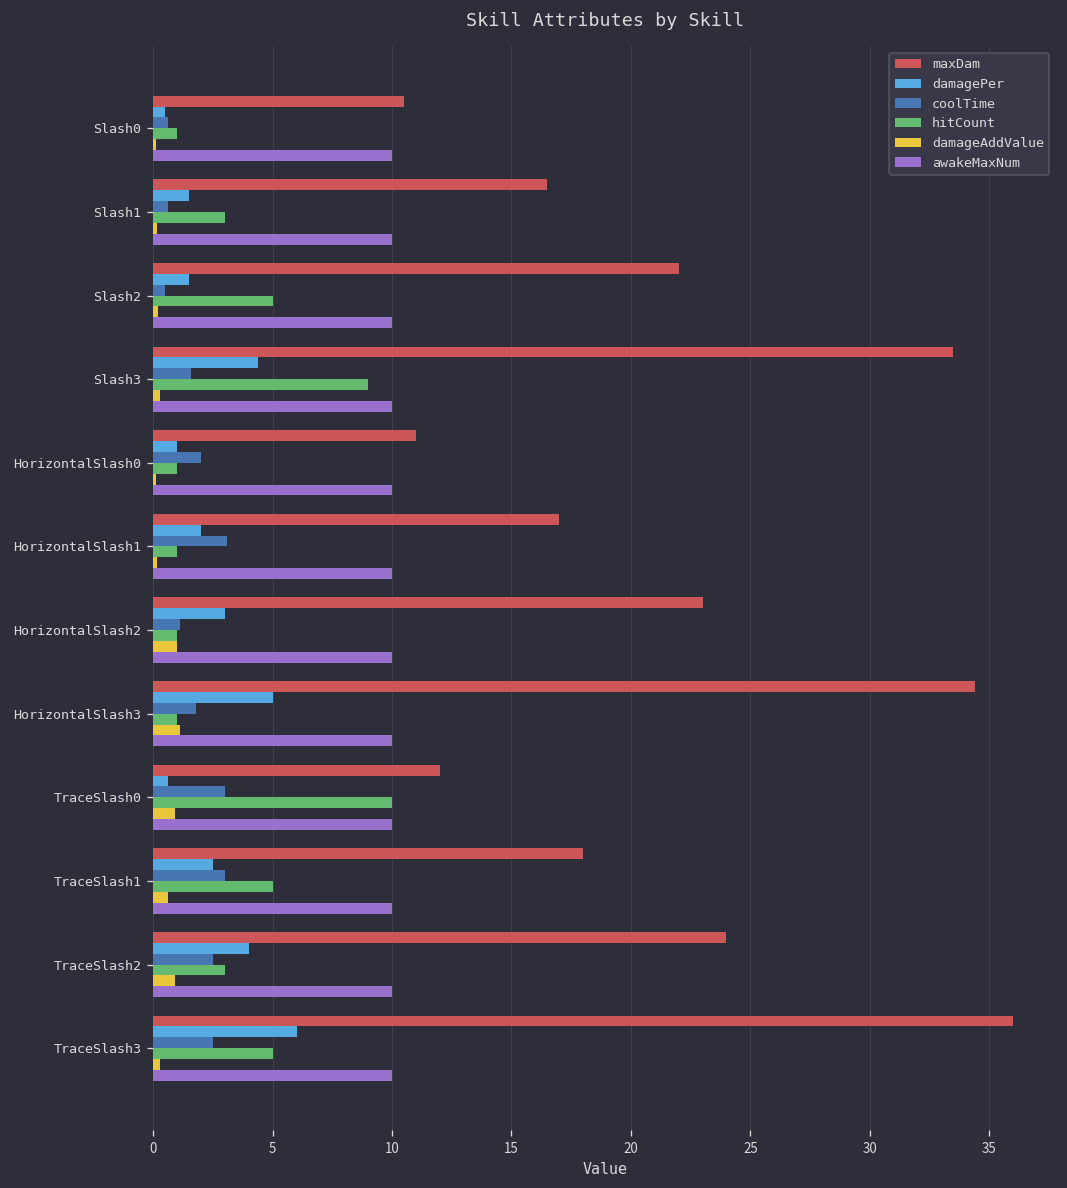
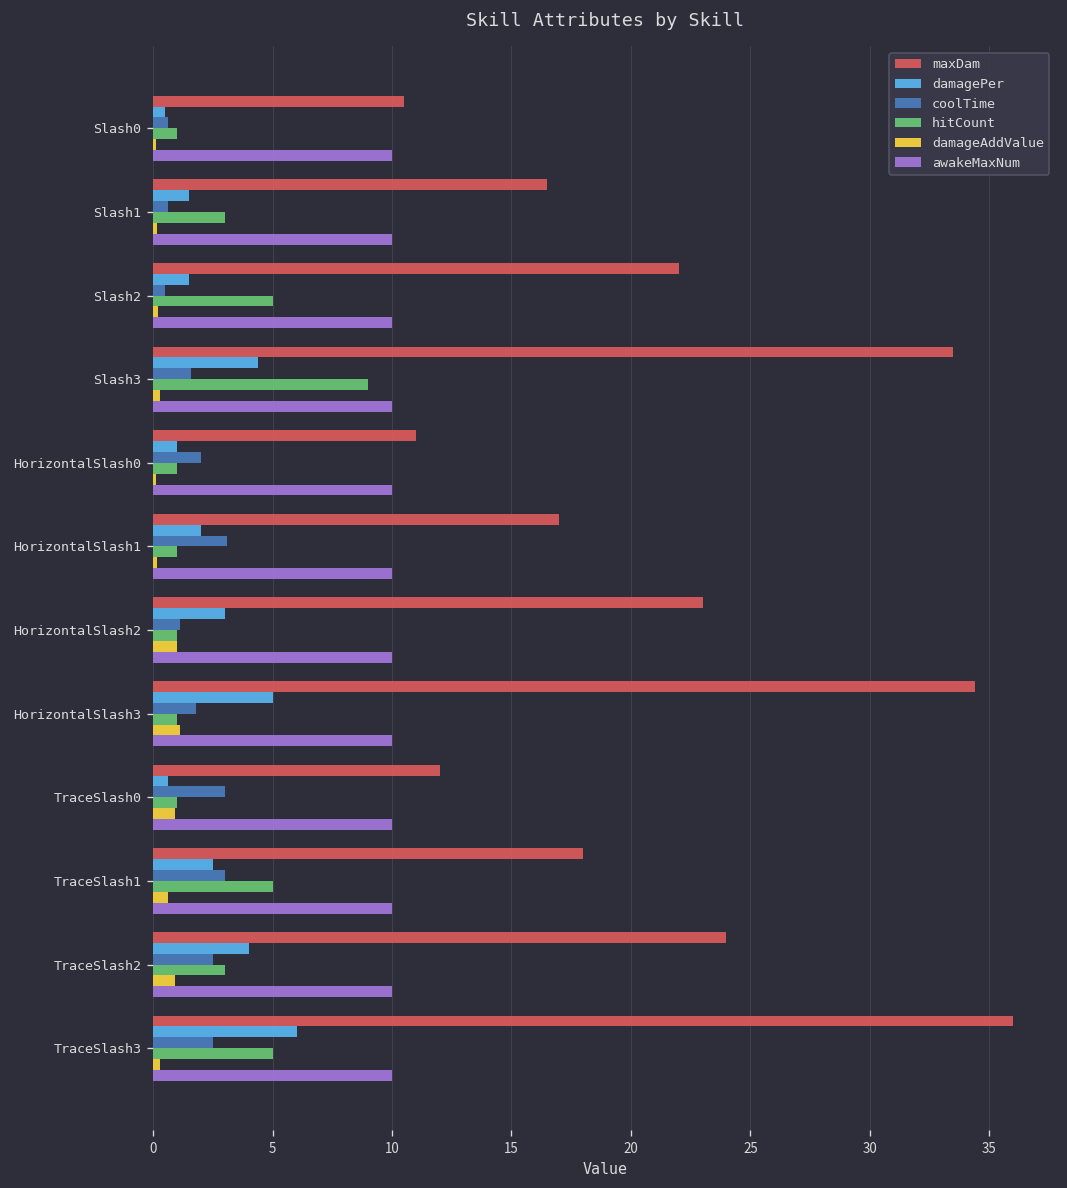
hitCount, TraceSlash0: 10 -> 1
